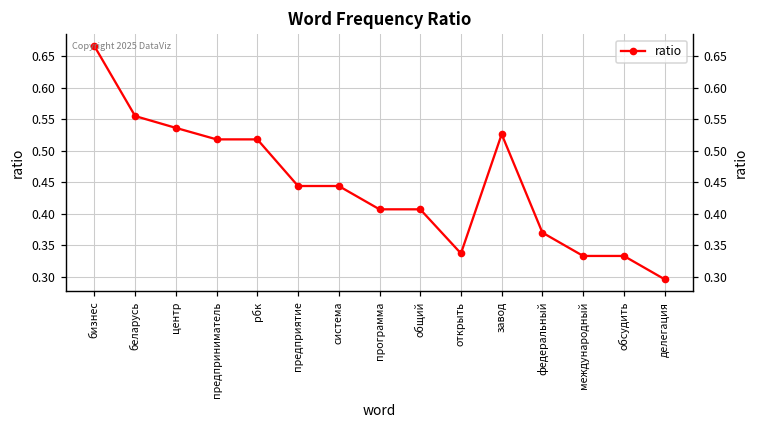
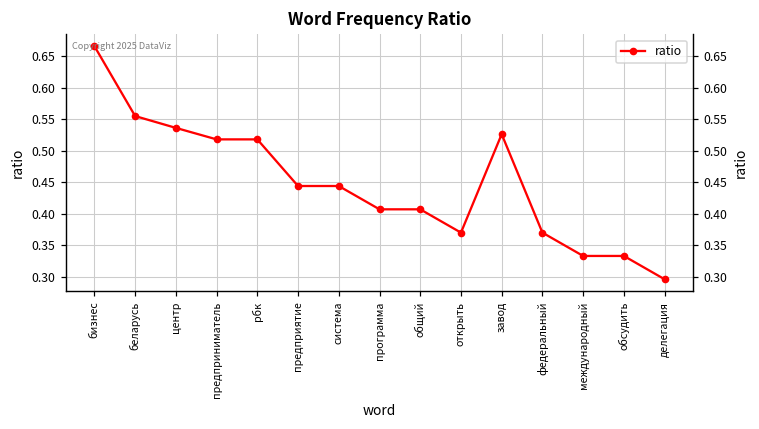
открыть: 0.34 -> 0.37
